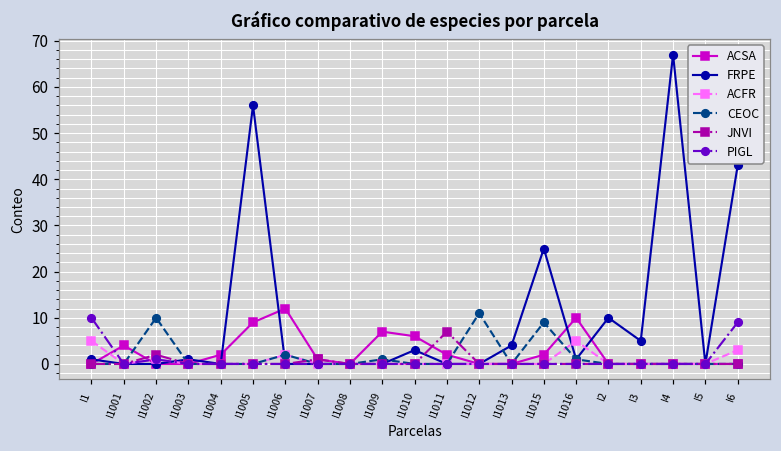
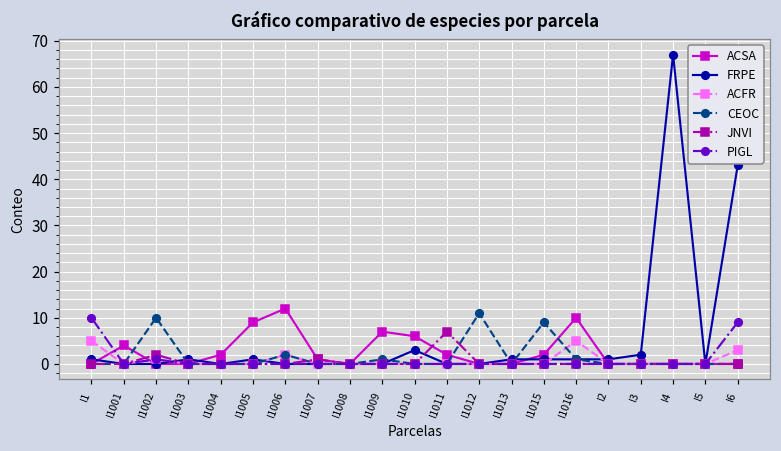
FRPE, I1005: 56 -> 1
FRPE, I1013: 4 -> 1
FRPE, I1015: 25 -> 1
FRPE, I2: 10 -> 1
FRPE, I3: 5 -> 2
